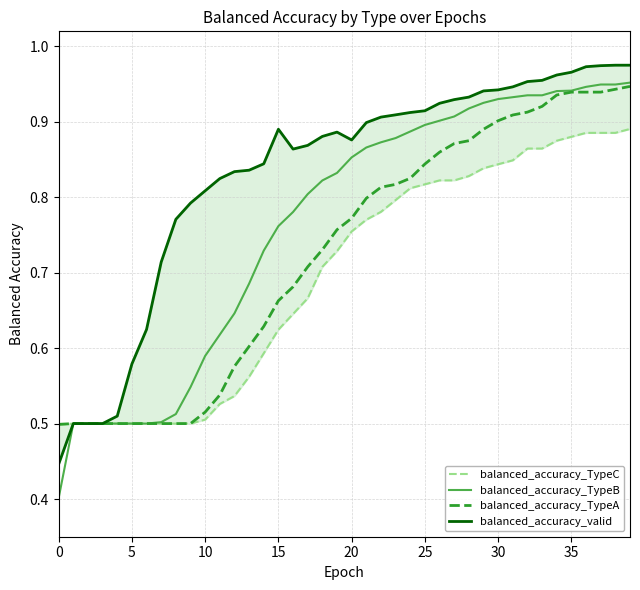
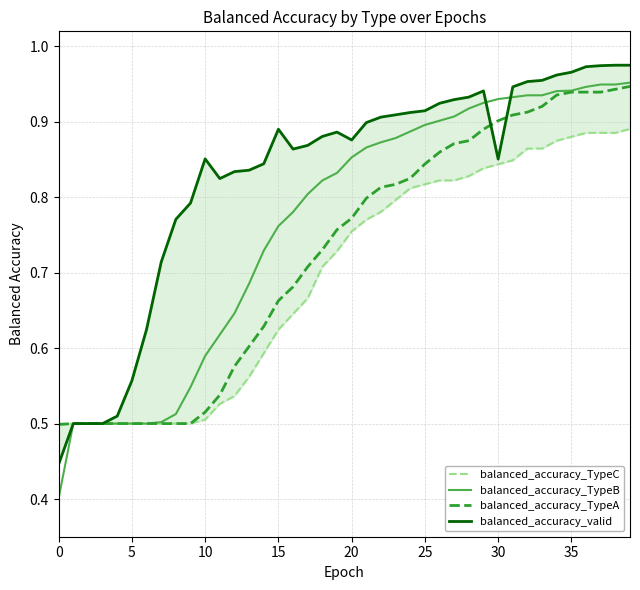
balanced_accuracy_valid, 5: 0.58 -> 0.56
balanced_accuracy_valid, 10: 0.81 -> 0.85
balanced_accuracy_valid, 30: 0.94 -> 0.85
